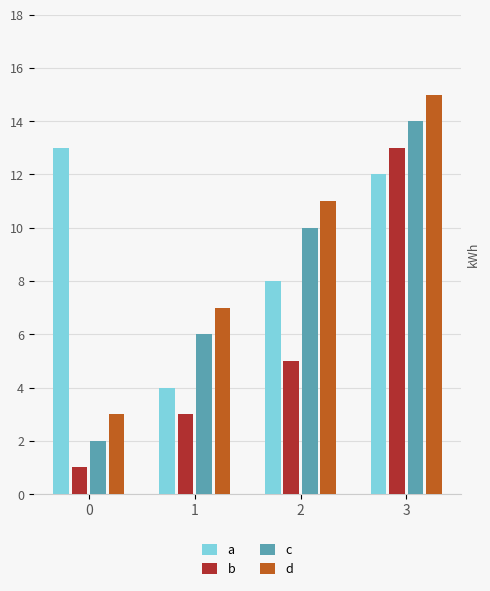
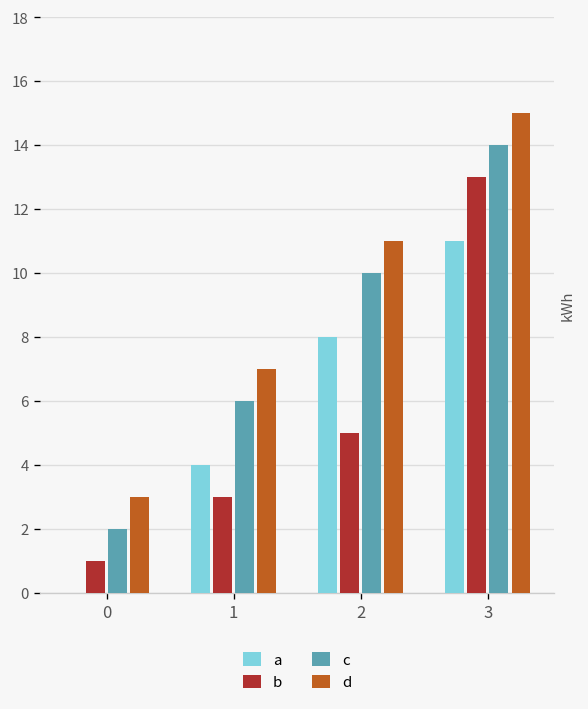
a, 0: 13 -> 0
a, 3: 12 -> 11
